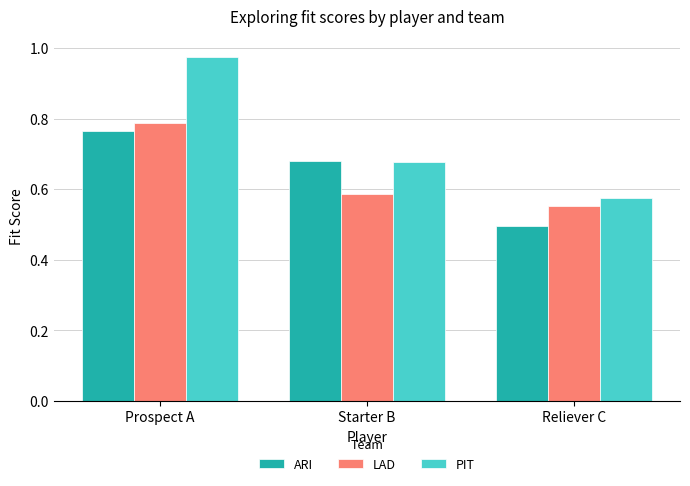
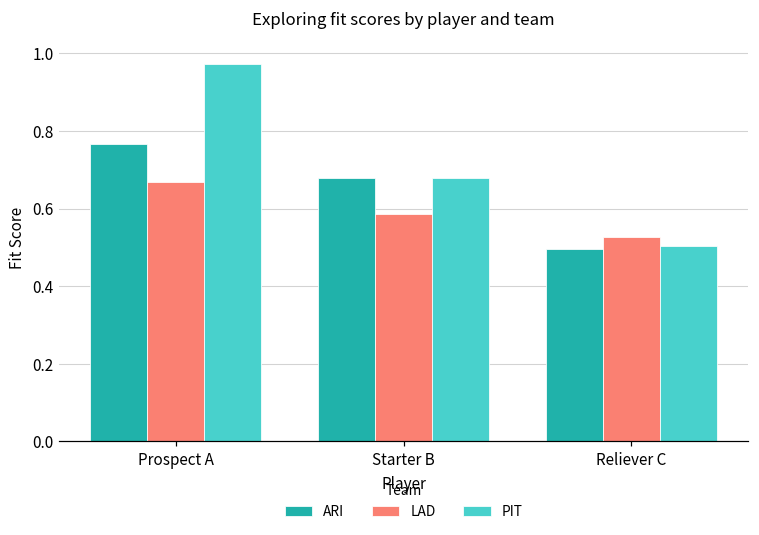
LAD, Prospect A: 0.79 -> 0.67
LAD, Reliever C: 0.55 -> 0.53
PIT, Reliever C: 0.57 -> 0.50
